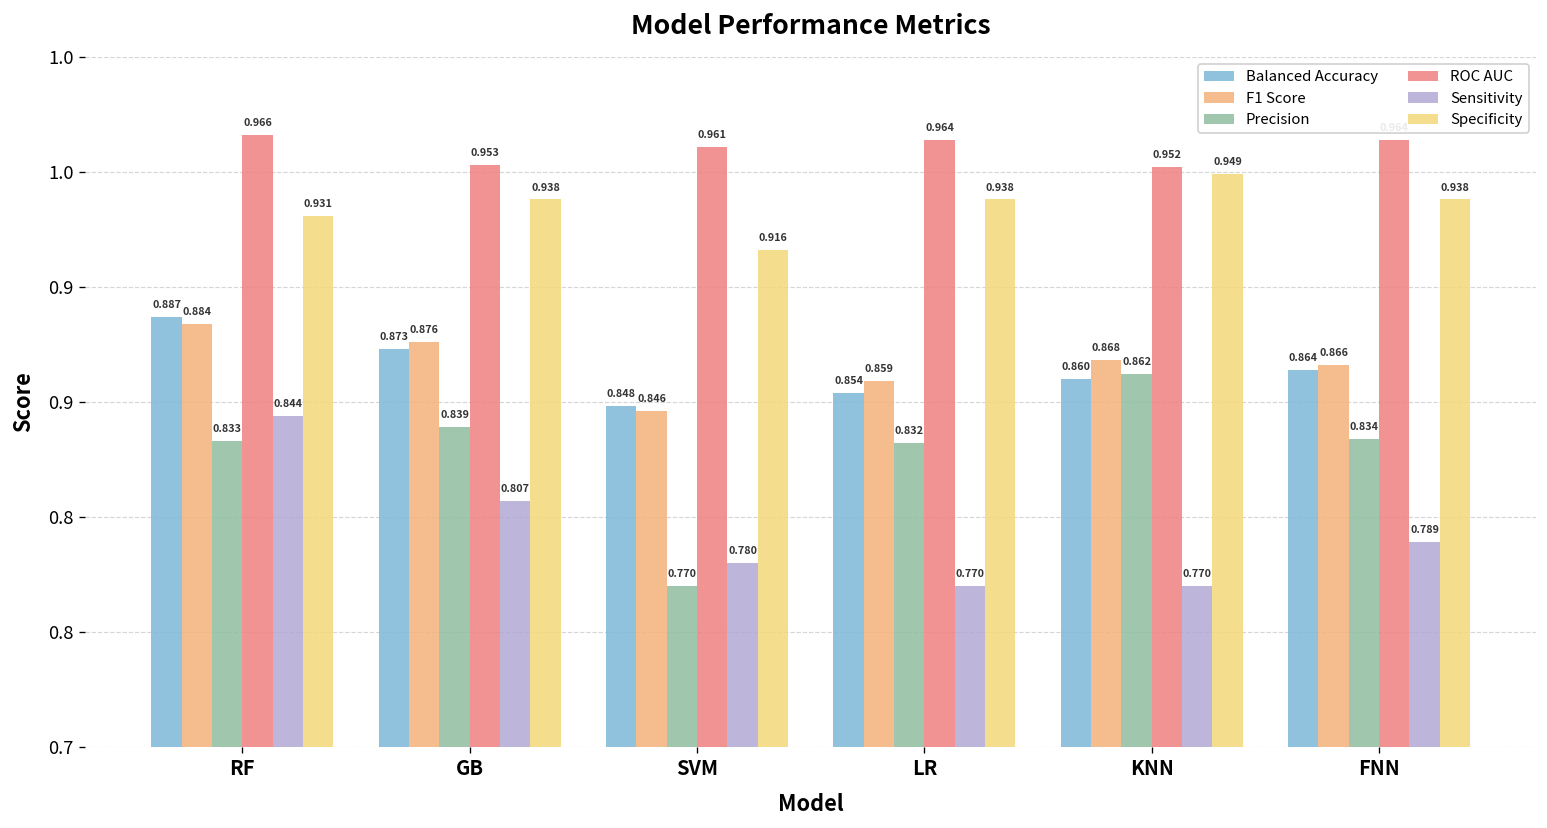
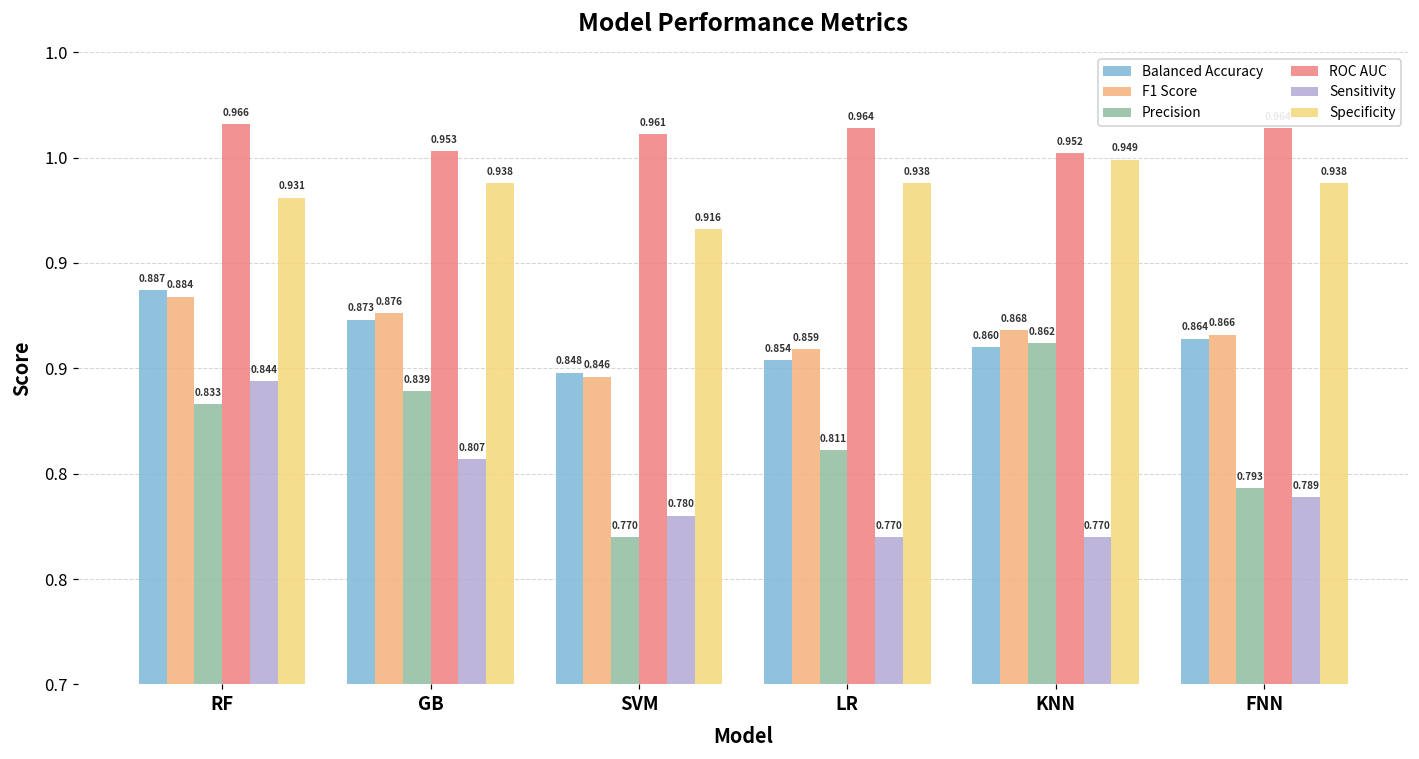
Precision, LR: 0.832 -> 0.811
Precision, FNN: 0.834 -> 0.793
